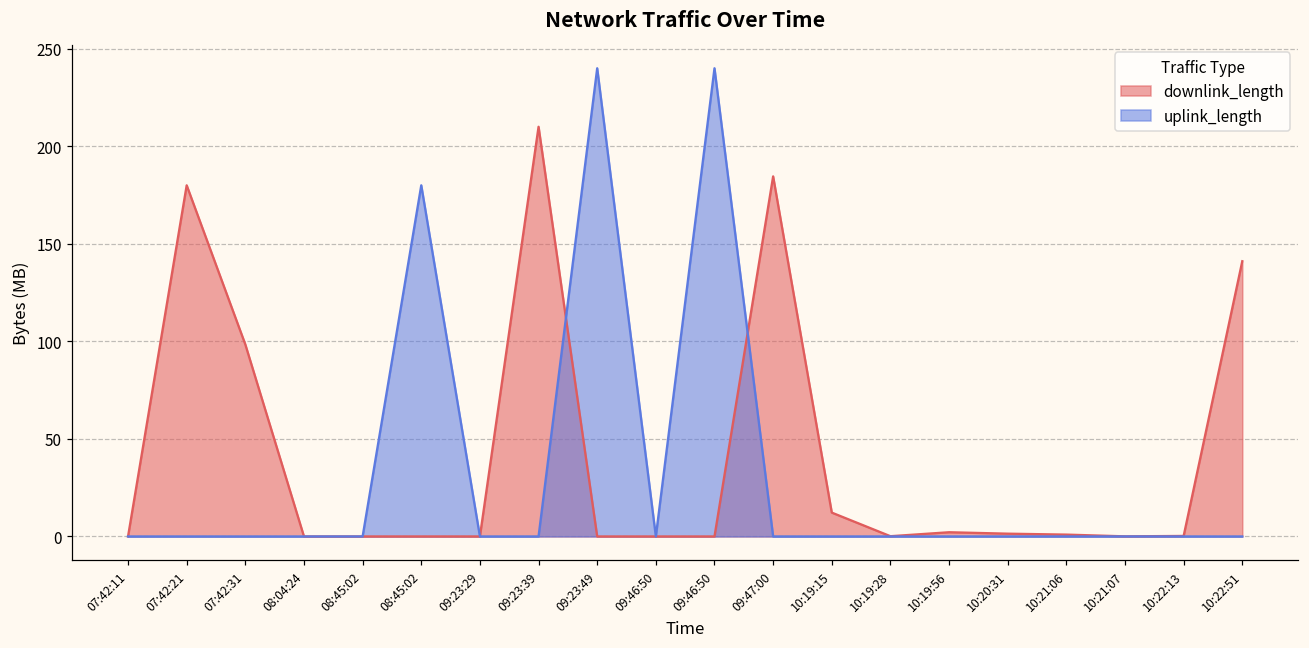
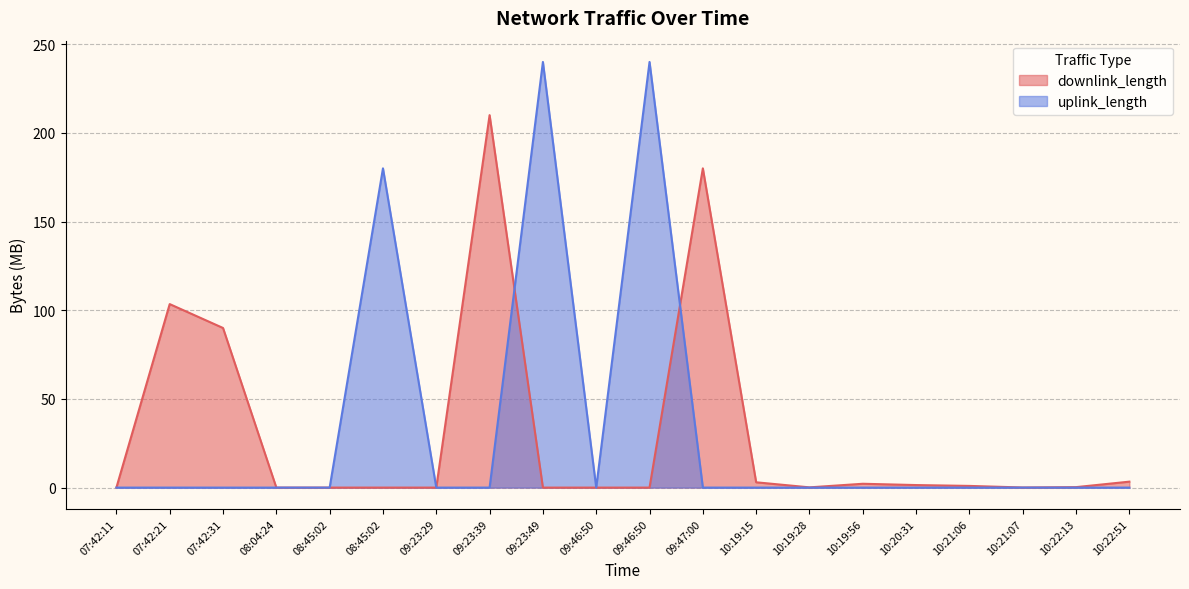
downlink_length, 07:42:21: 180 -> 103
downlink_length, 07:42:31: 98 -> 90
downlink_length, 09:47:00: 185 -> 180
downlink_length, 10:19:15: 12 -> 3
downlink_length, 10:22:51: 141 -> 3
